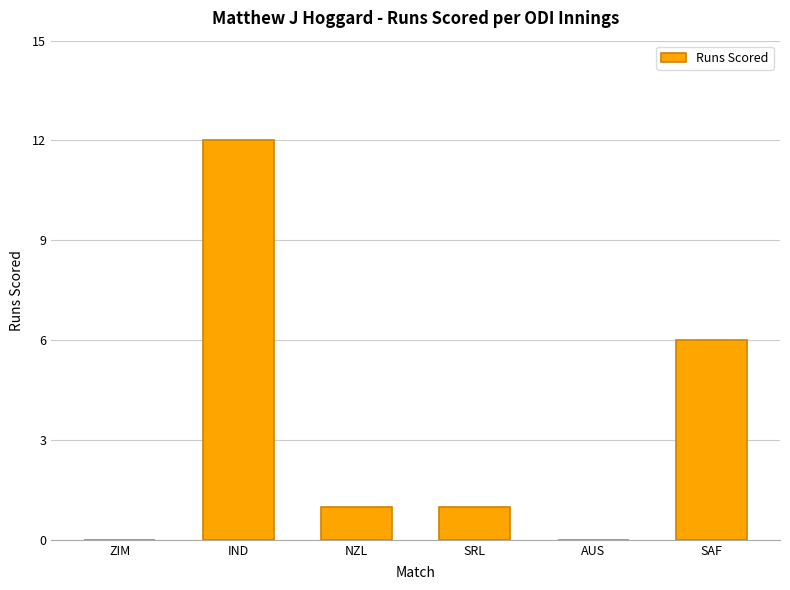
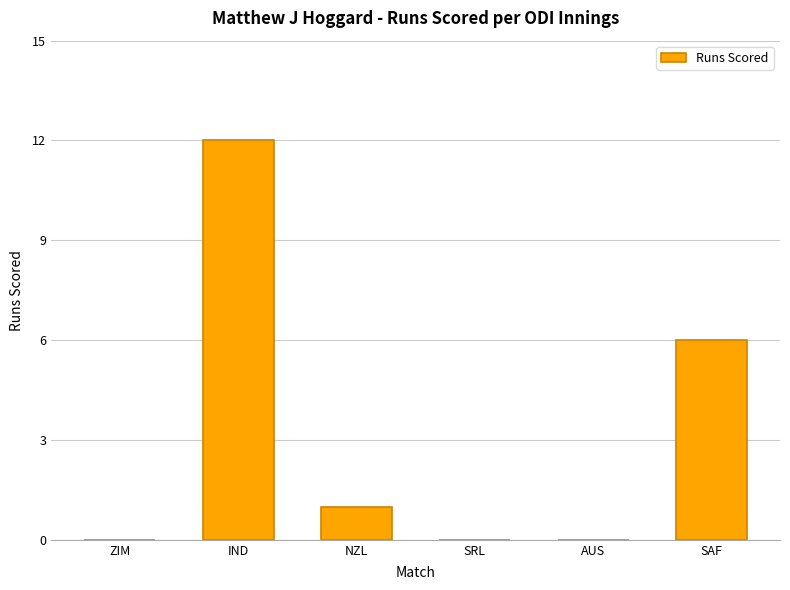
SRL: 1 -> 0
